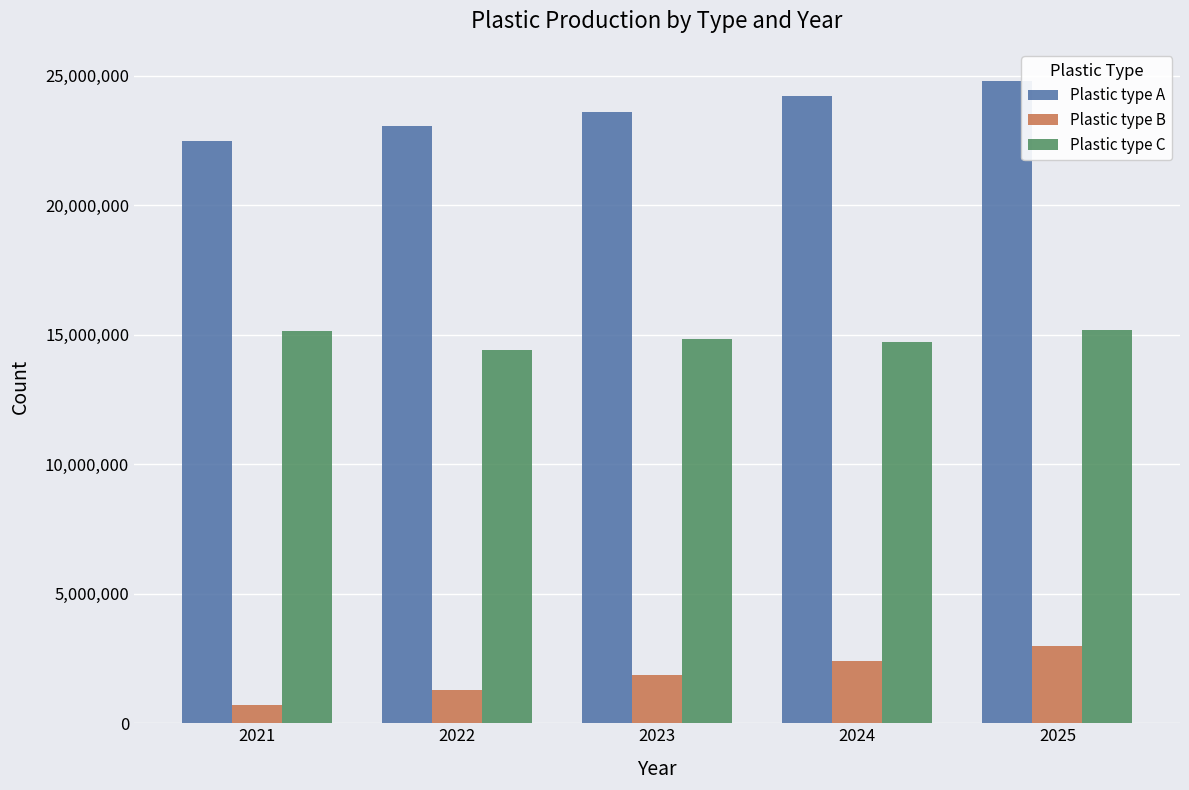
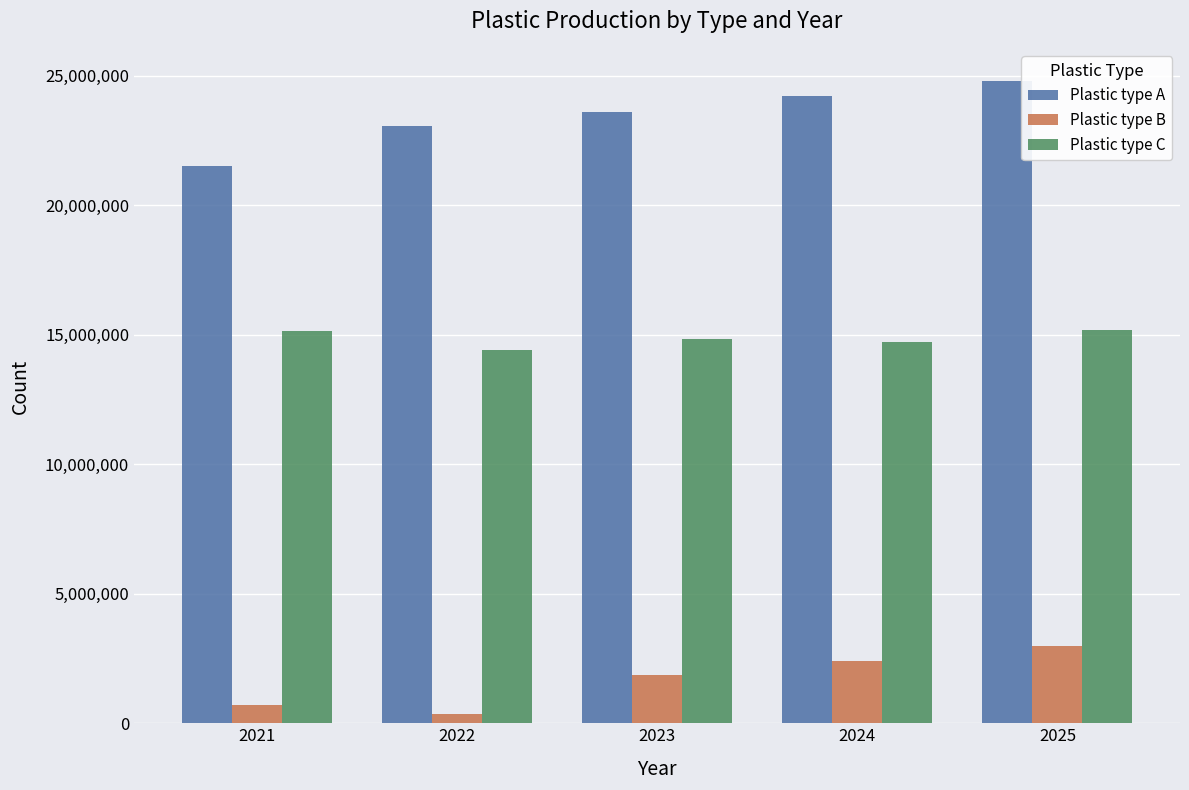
Plastic type A, 2021: 22,500,000 -> 21,500,000
Plastic type B, 2022: 1,300,000 -> 400,000
